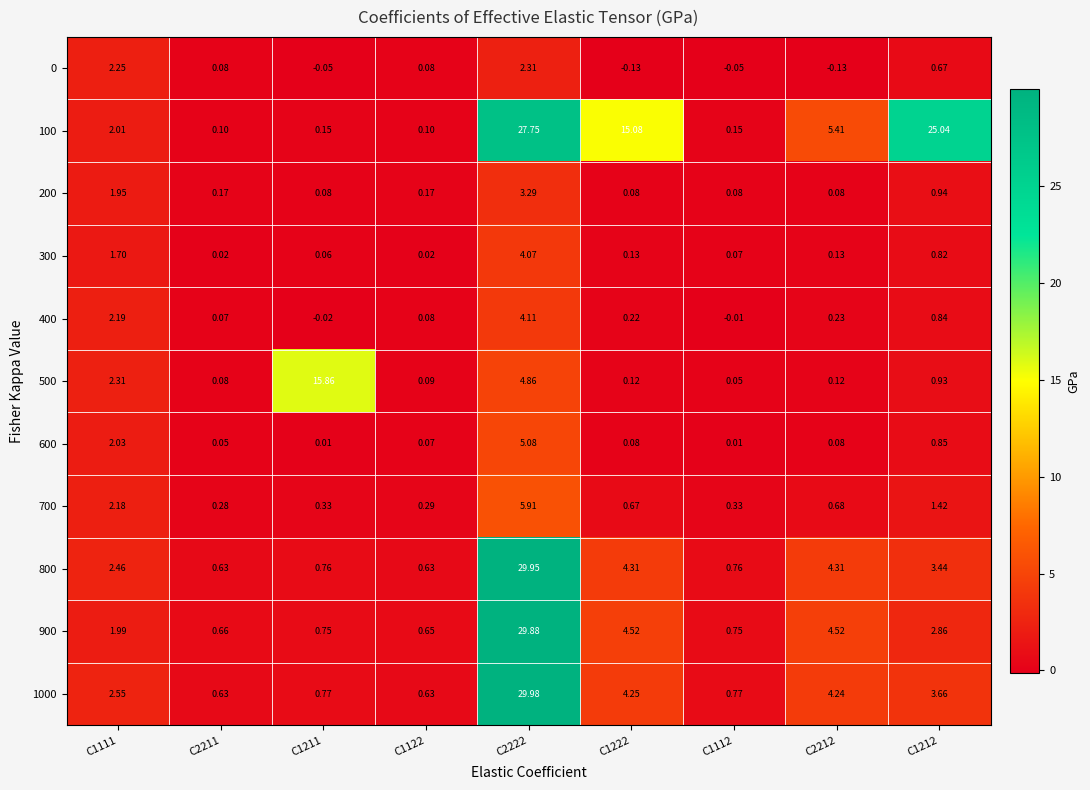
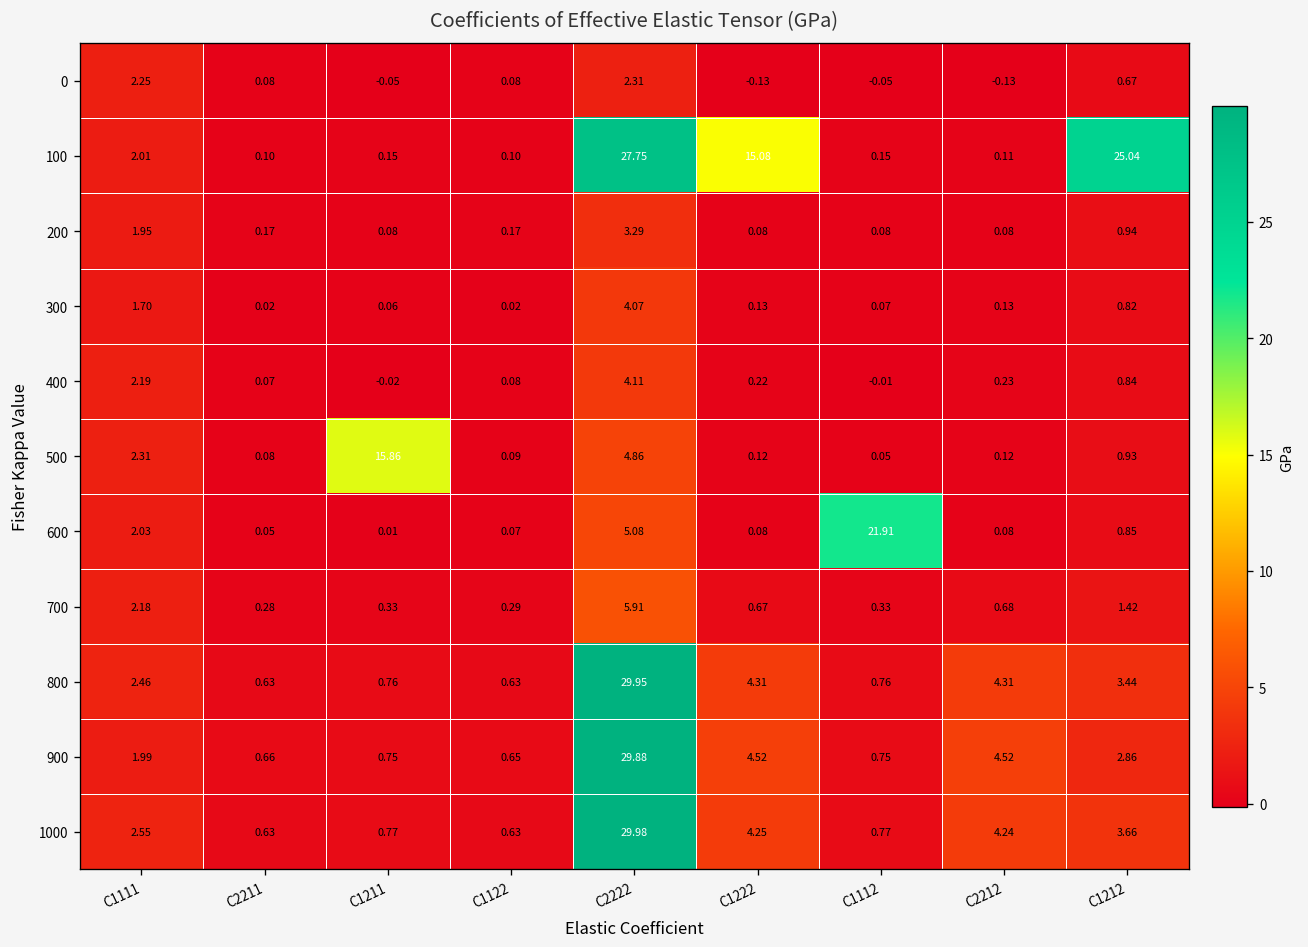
100, C2212: 5.41 -> 0.11
600, C1112: 0.01 -> 21.91
